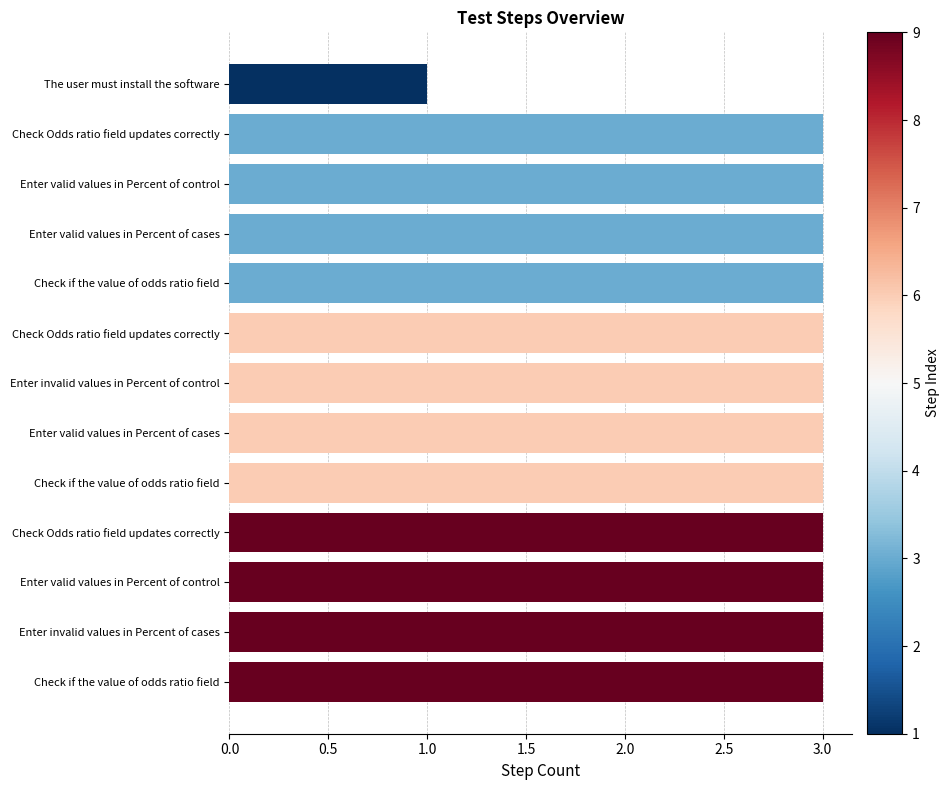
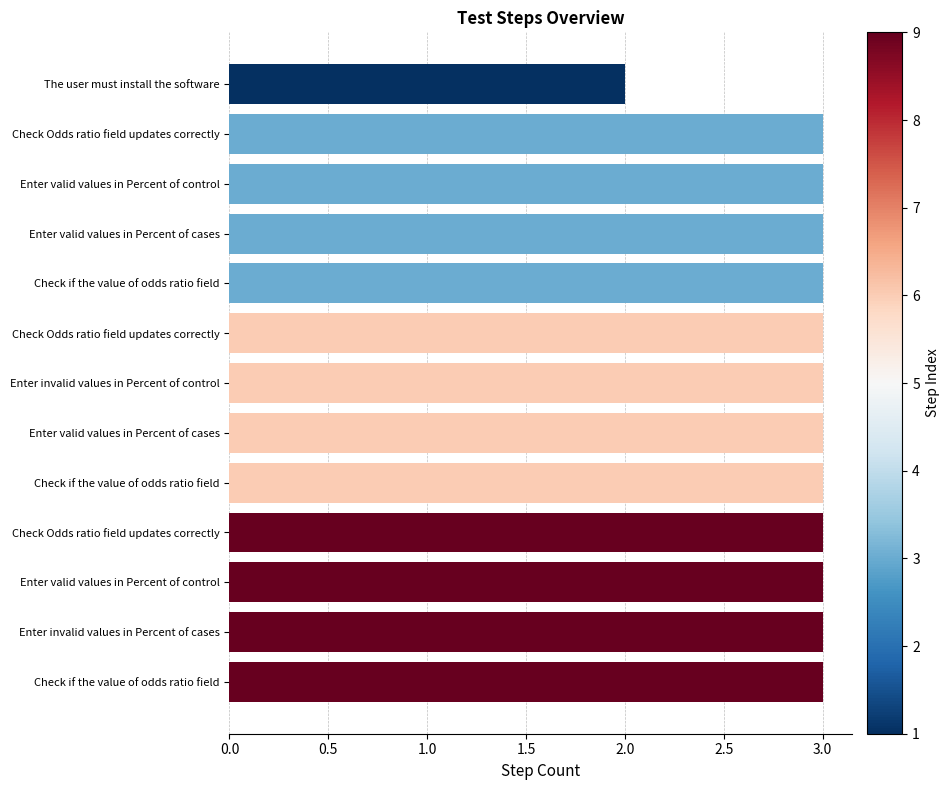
The user must install the software: 1 -> 2
